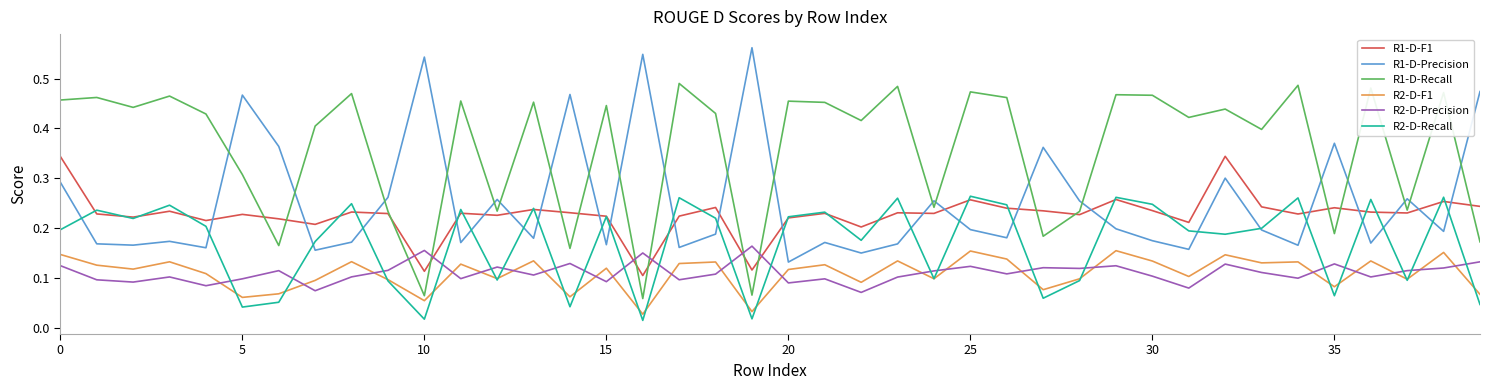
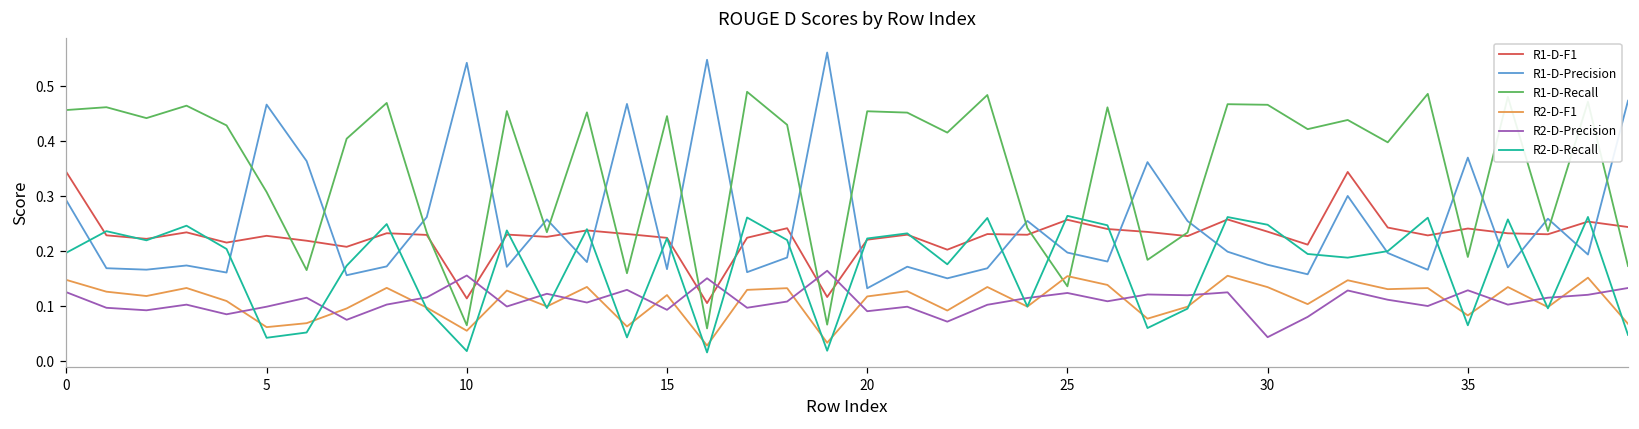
R1-D-Recall, 25: 0.47 -> 0.14
R2-D-Precision, 30: 0.10 -> 0.04
